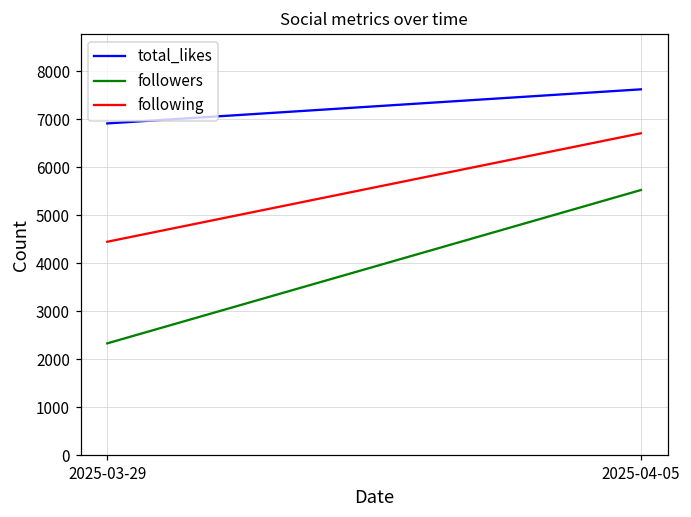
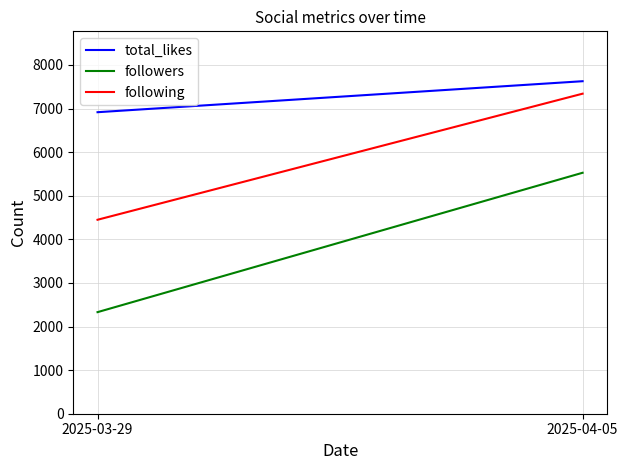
following, 2025-04-05: 6700 -> 7300
